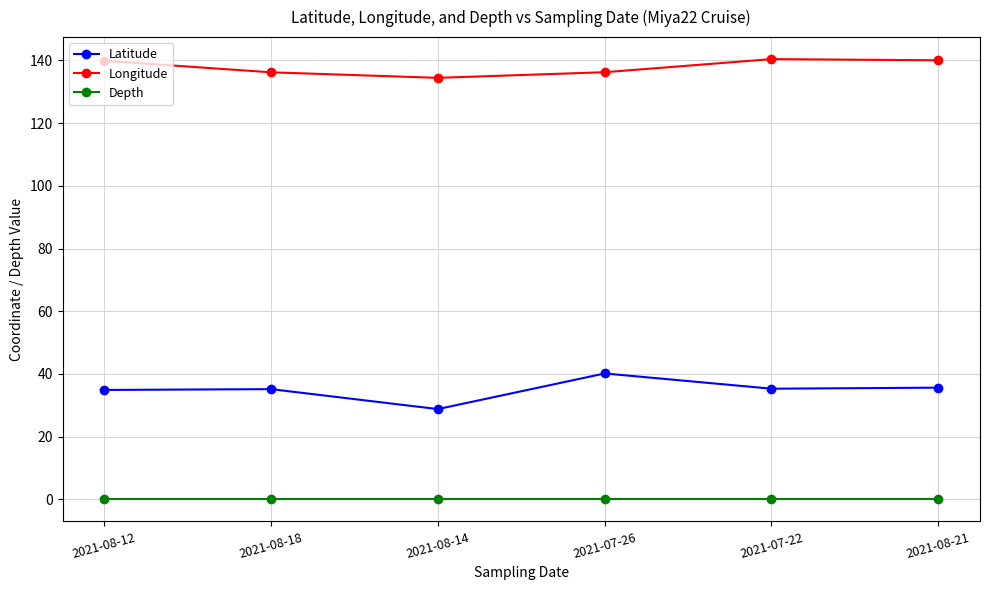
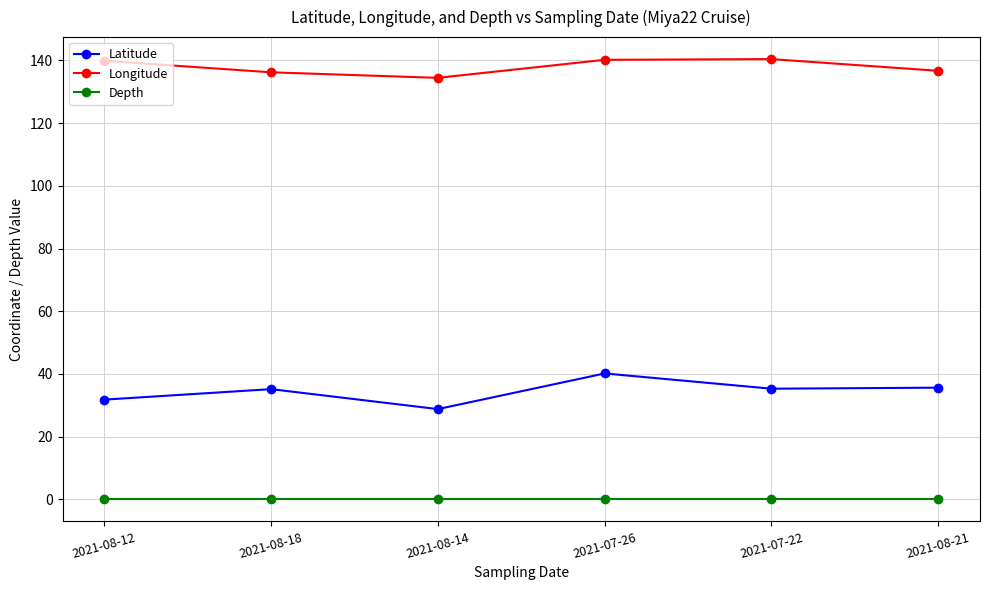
Latitude, 2021-08-12: 35 -> 32
Longitude, 2021-07-26: 136 -> 140
Longitude, 2021-08-21: 140 -> 137
